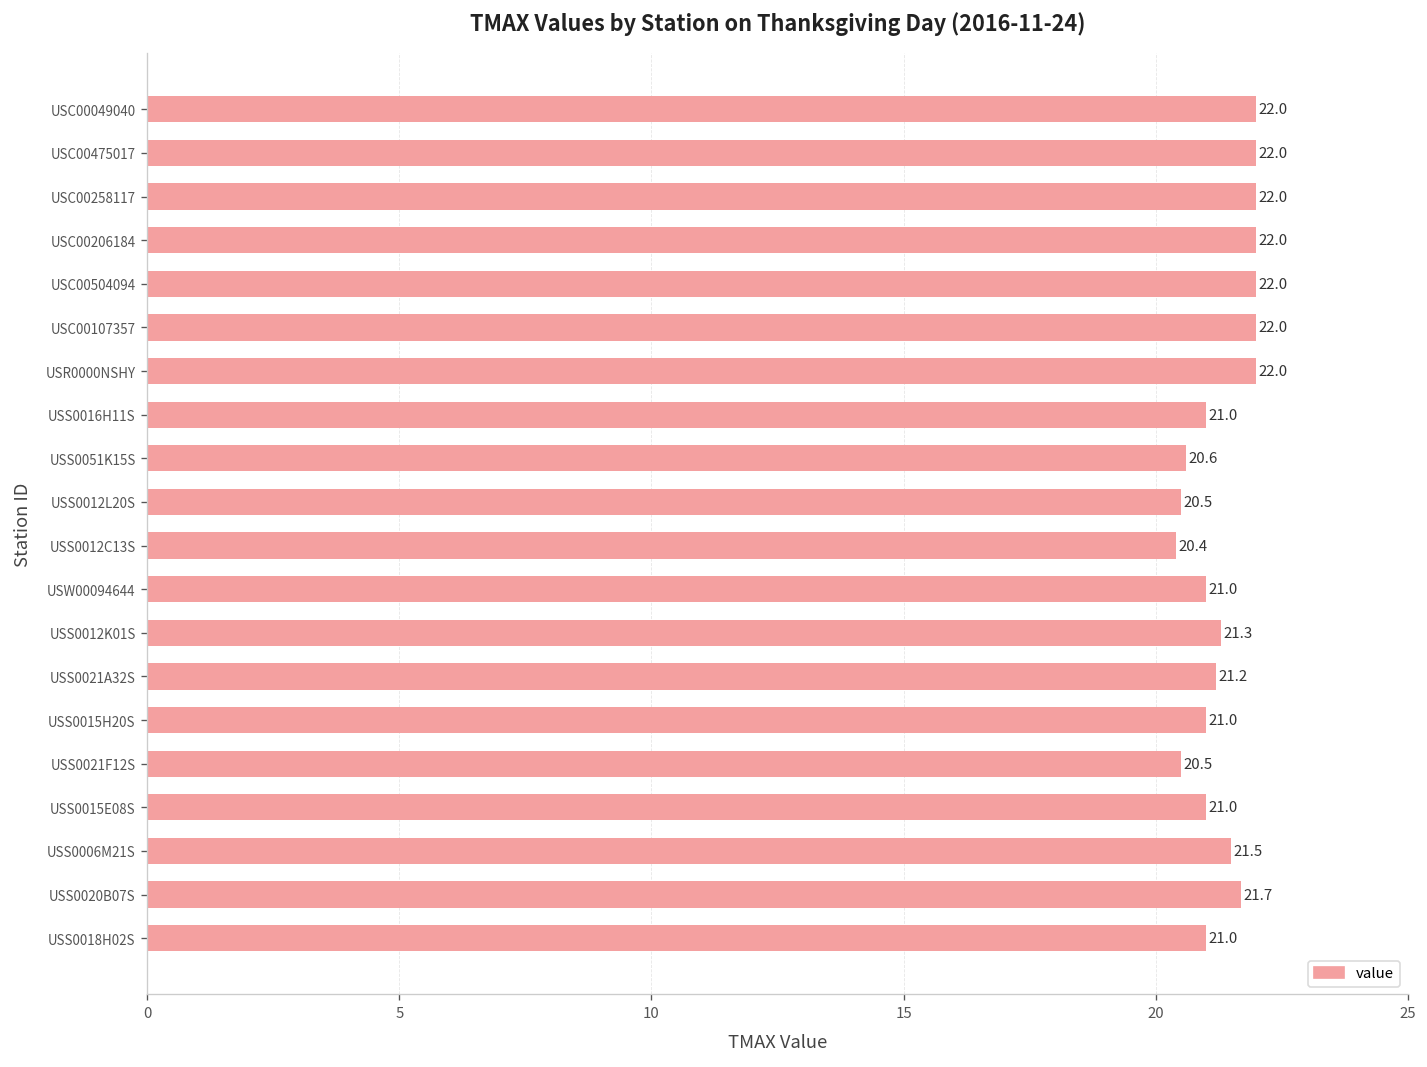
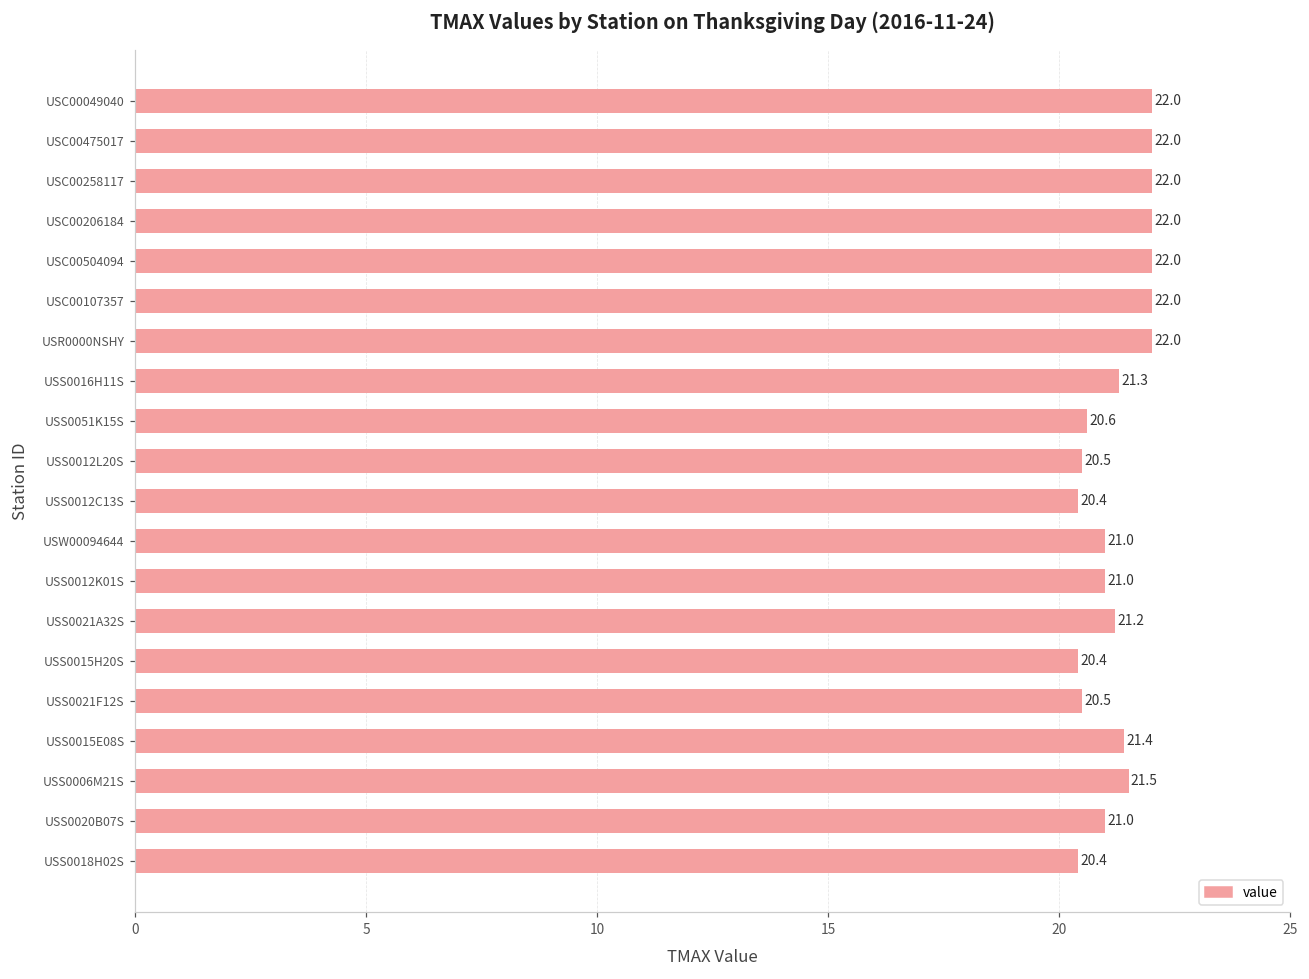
USS0016H11S: 21.0 -> 21.3
USS0012K01S: 21.3 -> 21.0
USS0015H20S: 21.0 -> 20.4
USS0015E08S: 21.0 -> 21.4
USS0020B07S: 21.7 -> 21.0
USS0018H02S: 21.0 -> 20.4
